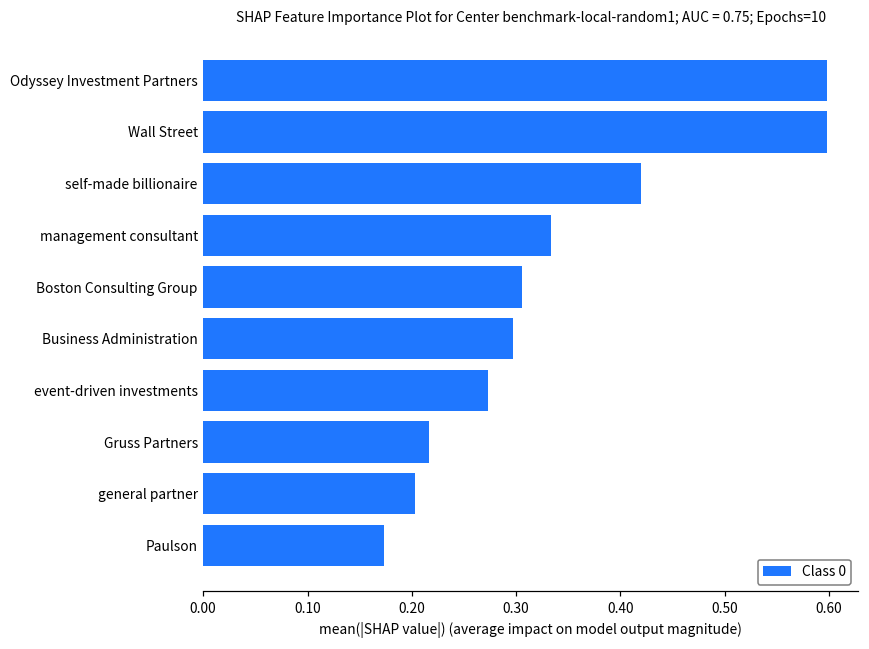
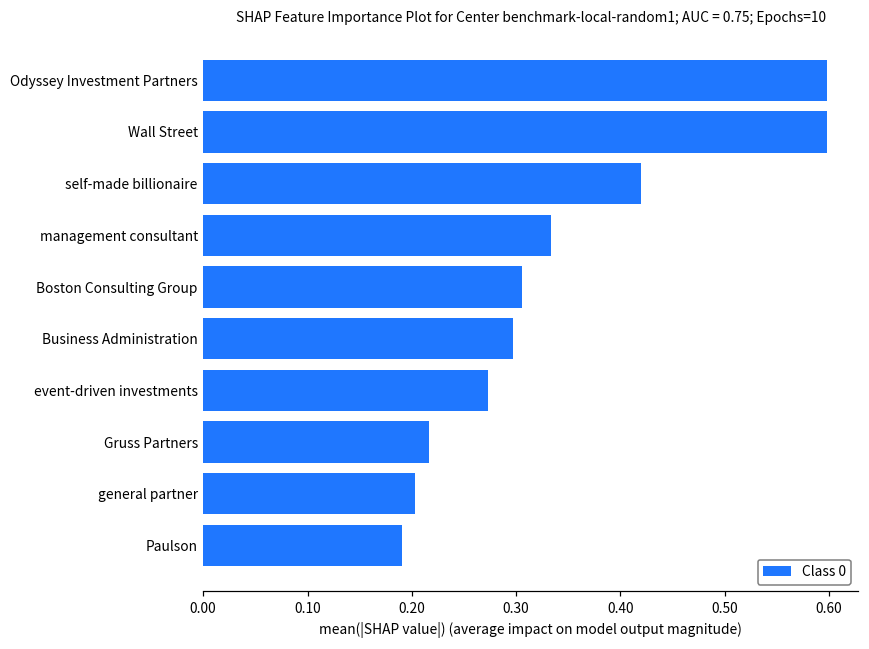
Paulson: 0.17 -> 0.19
